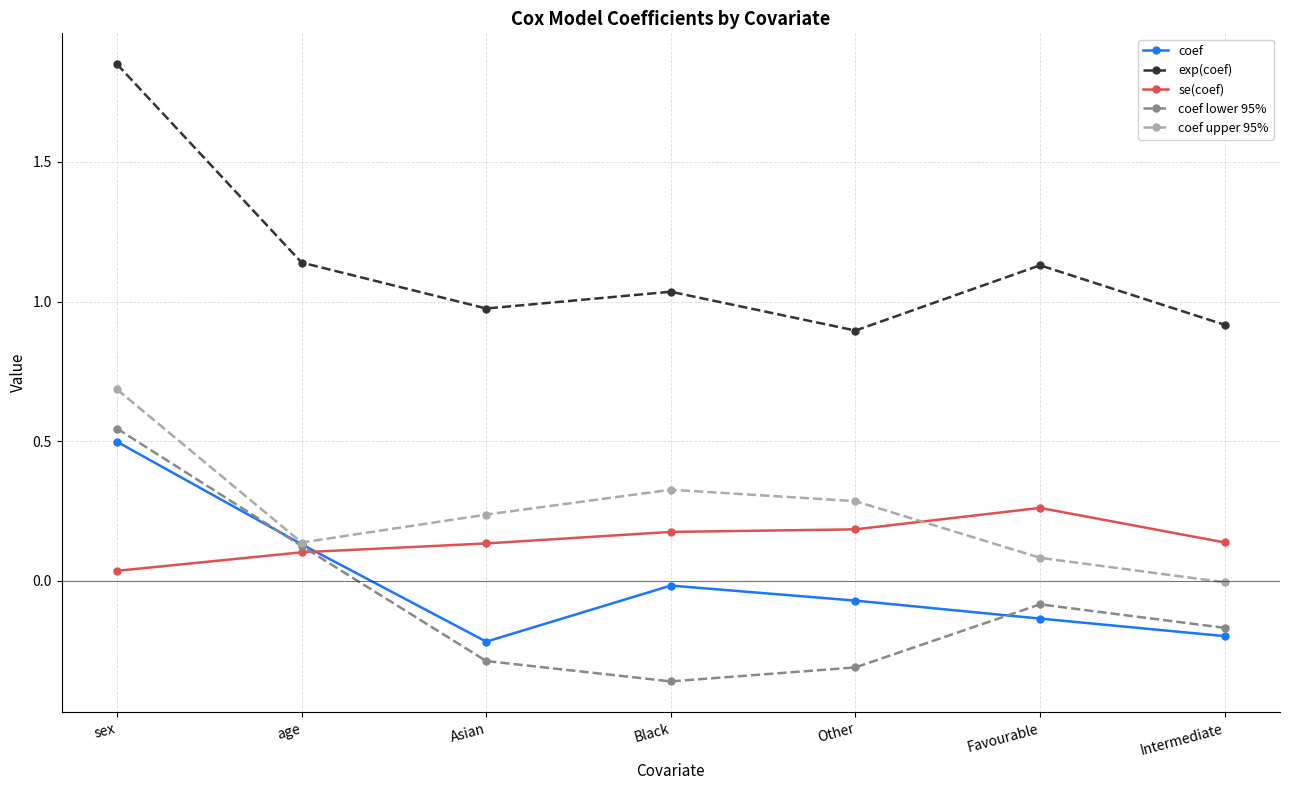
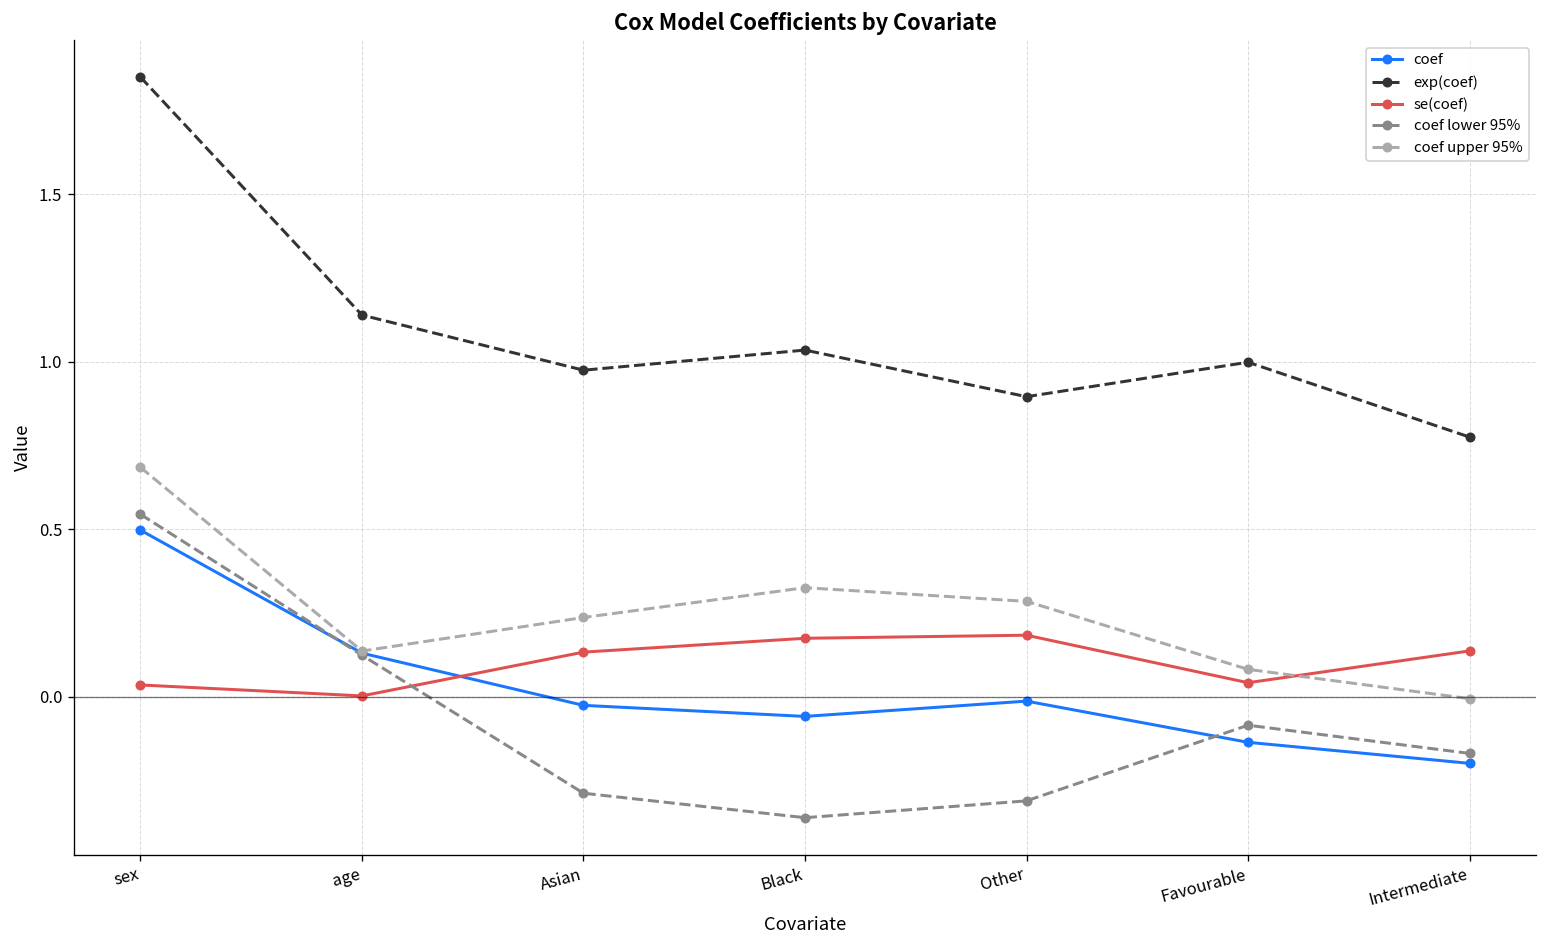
se(coef), age: 0.10 -> 0.00
coef, Asian: -0.22 -> -0.03
coef, Black: -0.02 -> -0.06
coef, Other: -0.07 -> -0.01
exp(coef), Favourable: 1.13 -> 1.00
se(coef), Favourable: 0.26 -> 0.04
exp(coef), Intermediate: 0.92 -> 0.78
